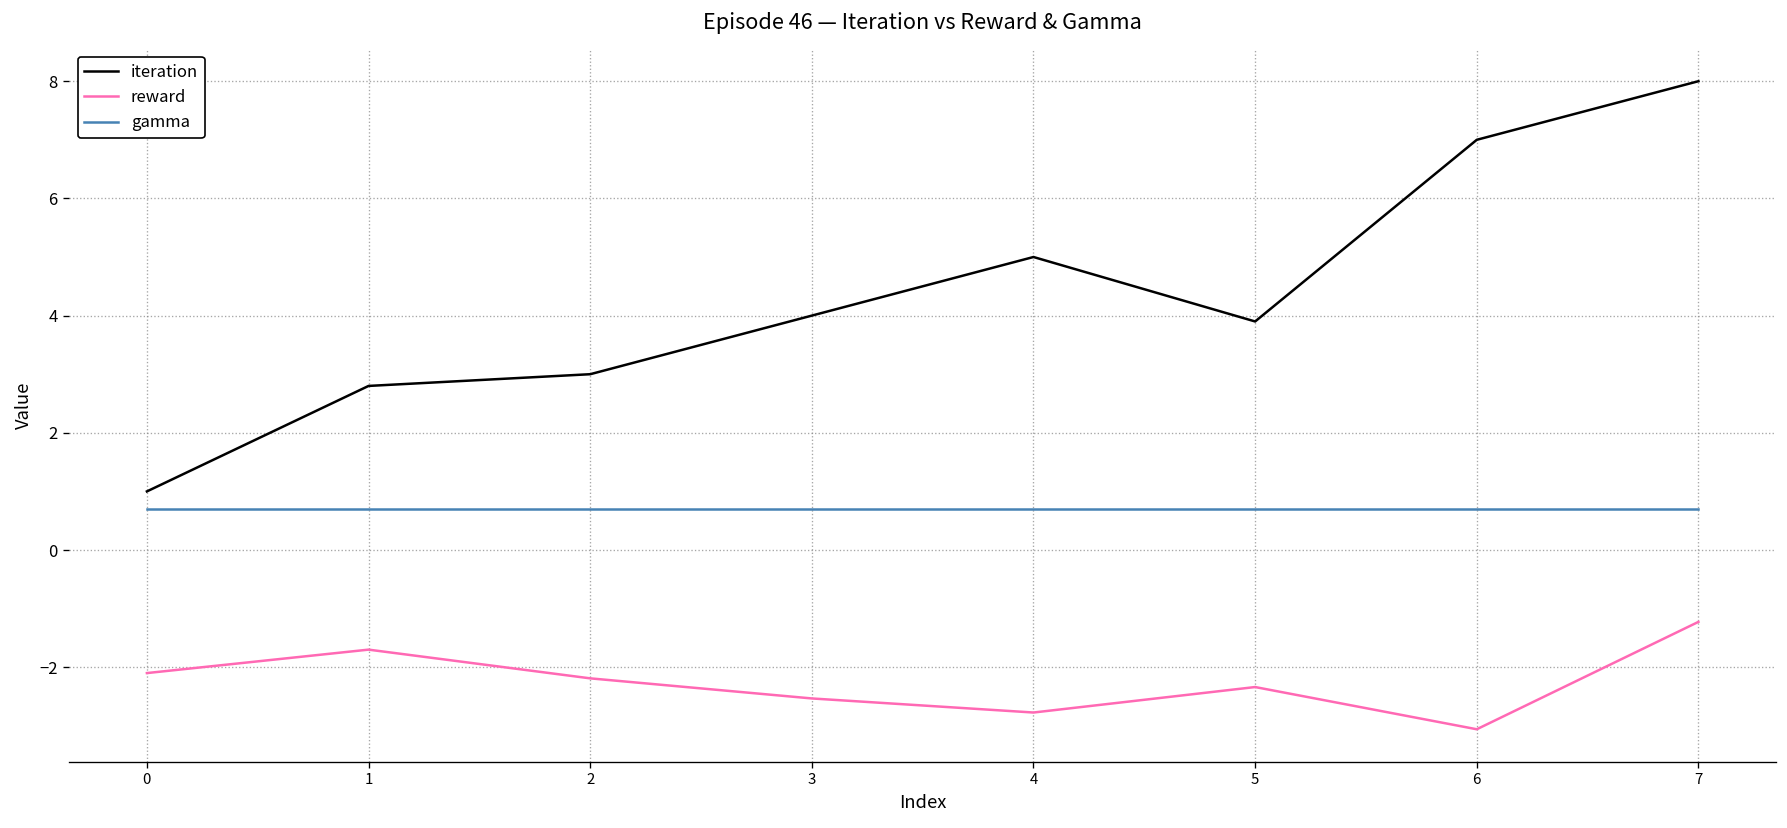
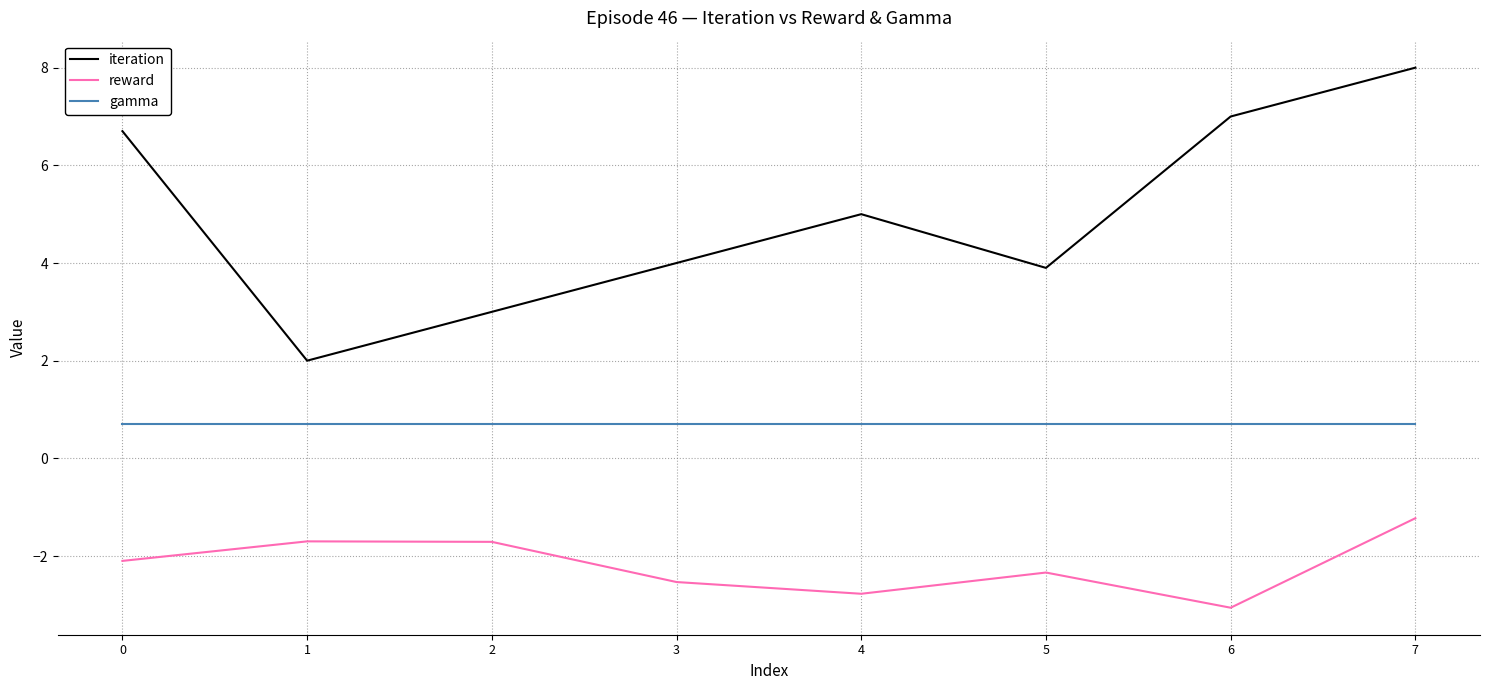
iteration, 0: 1.0 -> 6.7
iteration, 1: 2.8 -> 2.0
reward, 2: -2.2 -> -1.7
